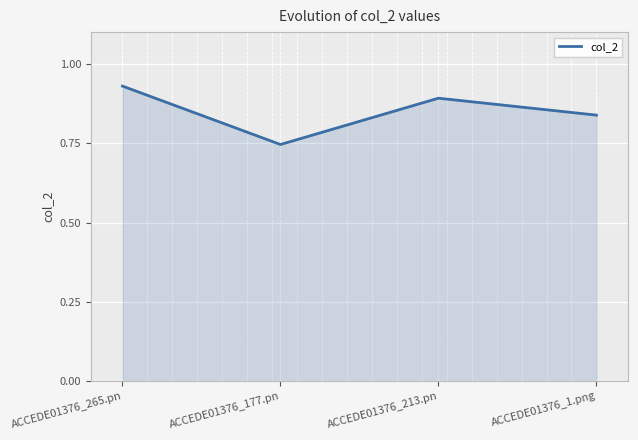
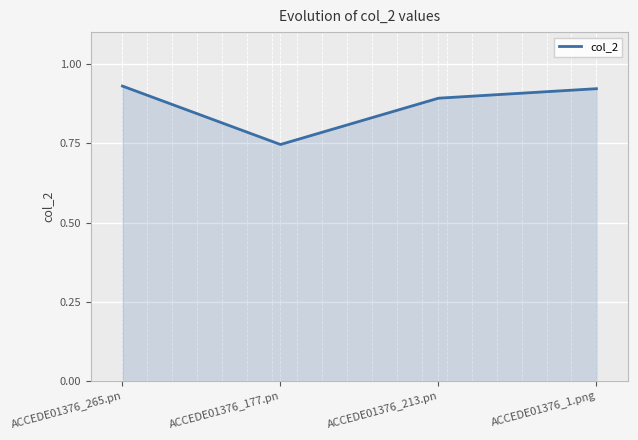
ACCEDE01376_1.png: 0.84 -> 0.92
